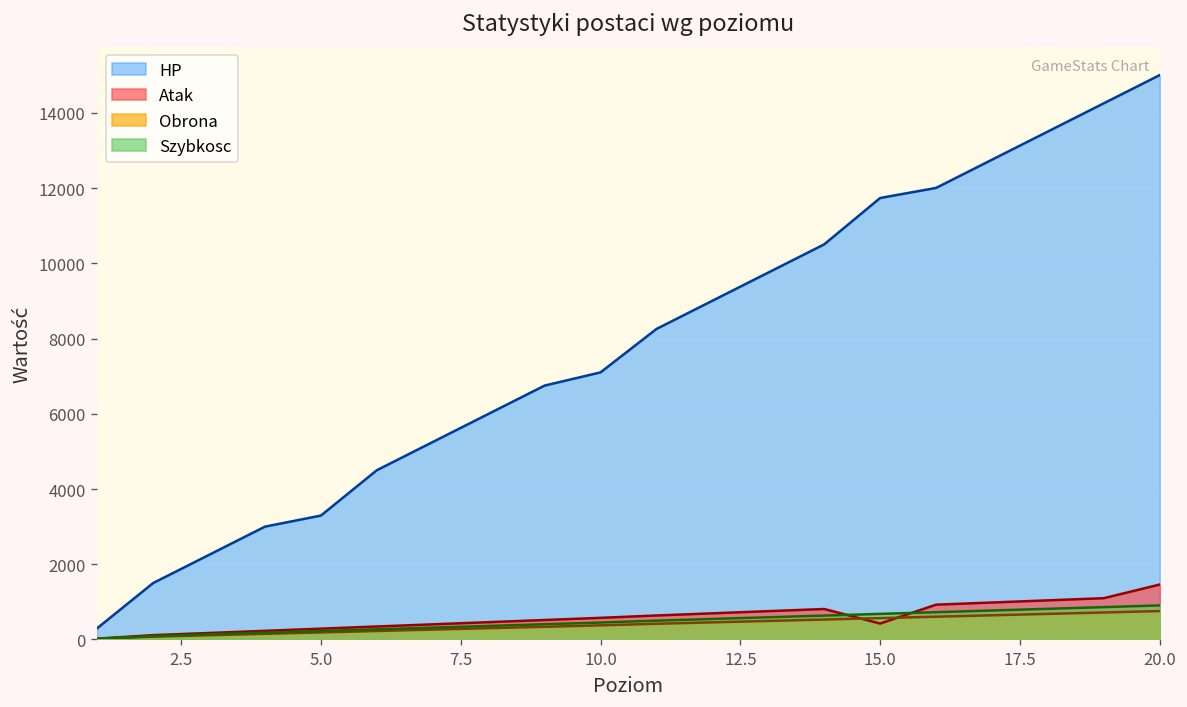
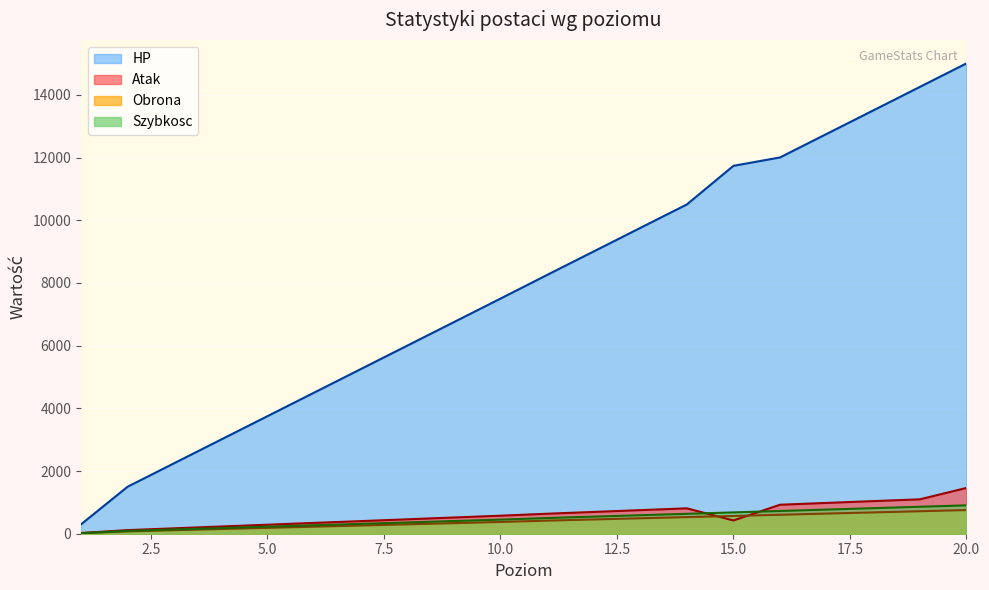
HP, 5.0: 3300 -> 3800
HP, 10.0: 7100 -> 7500
